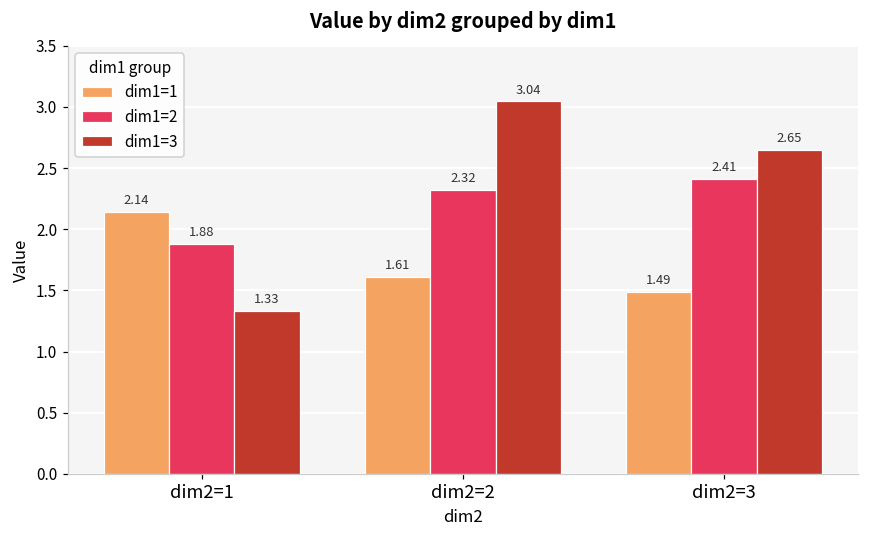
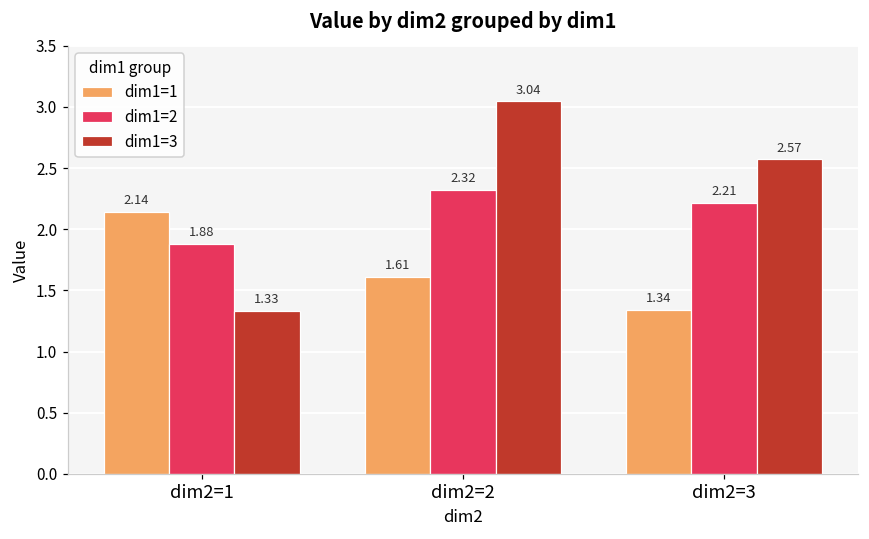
dim1=1, dim2=3: 1.49 -> 1.34
dim1=2, dim2=3: 2.41 -> 2.21
dim1=3, dim2=3: 2.65 -> 2.57
